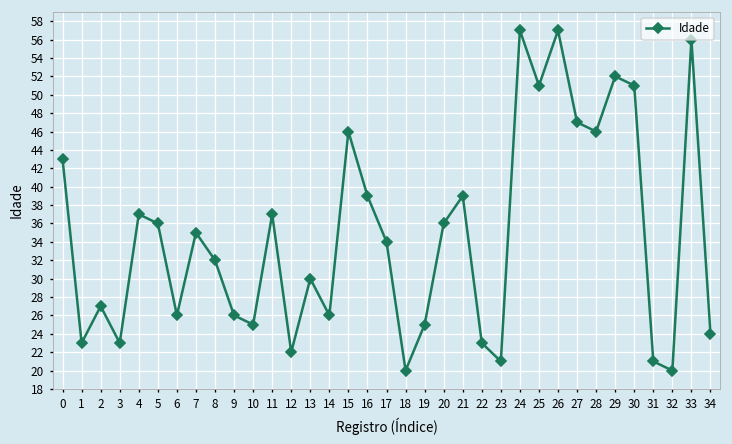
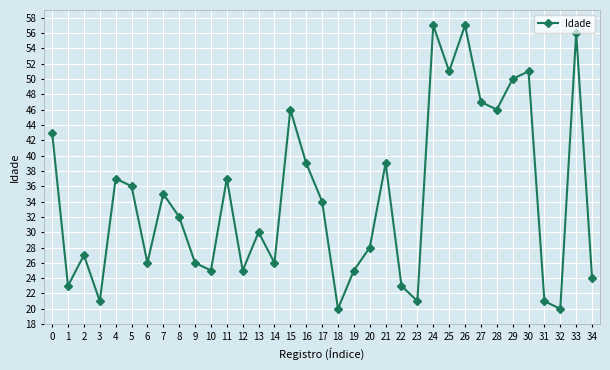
3: 23 -> 21
12: 22 -> 25
20: 36 -> 28
29: 52 -> 50
